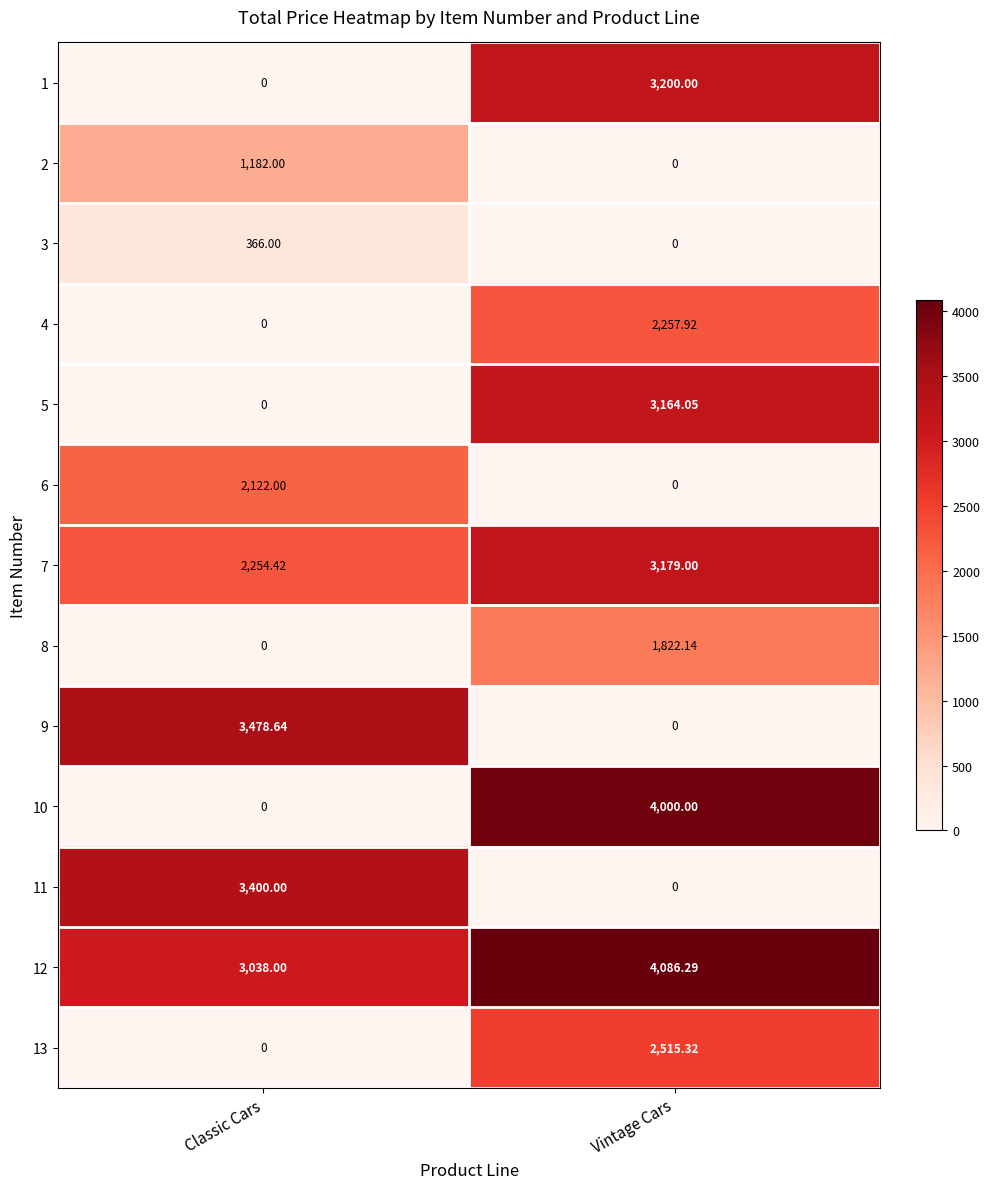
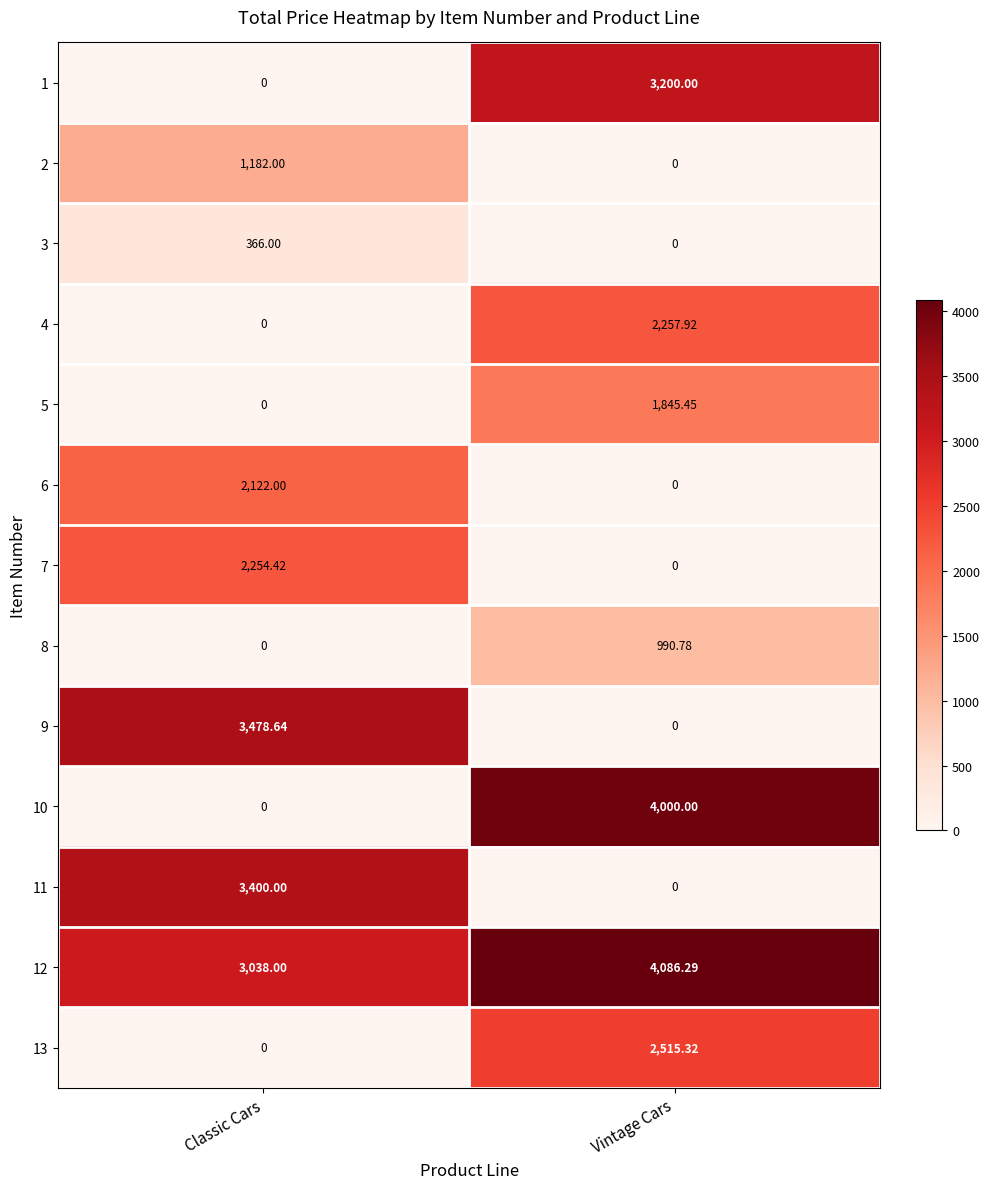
5, Vintage Cars: 3,164.05 -> 1,845.45
7, Vintage Cars: 3,179.00 -> 0
8, Vintage Cars: 1,822.14 -> 990.78
